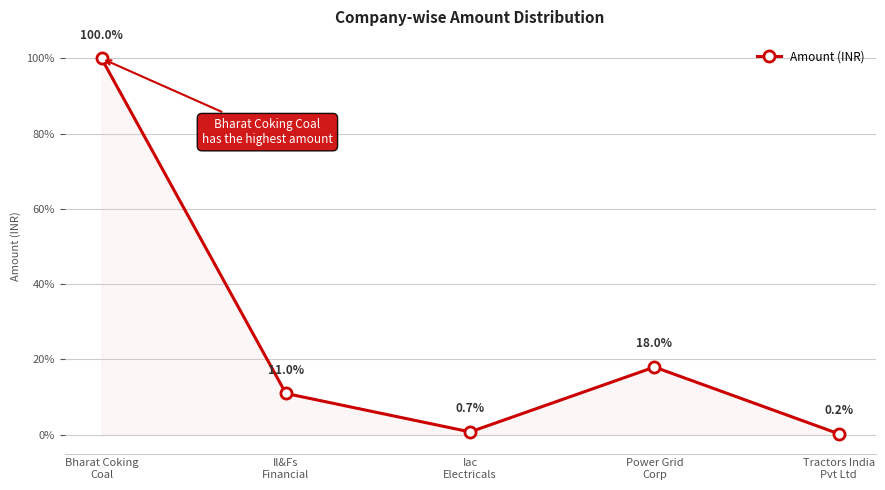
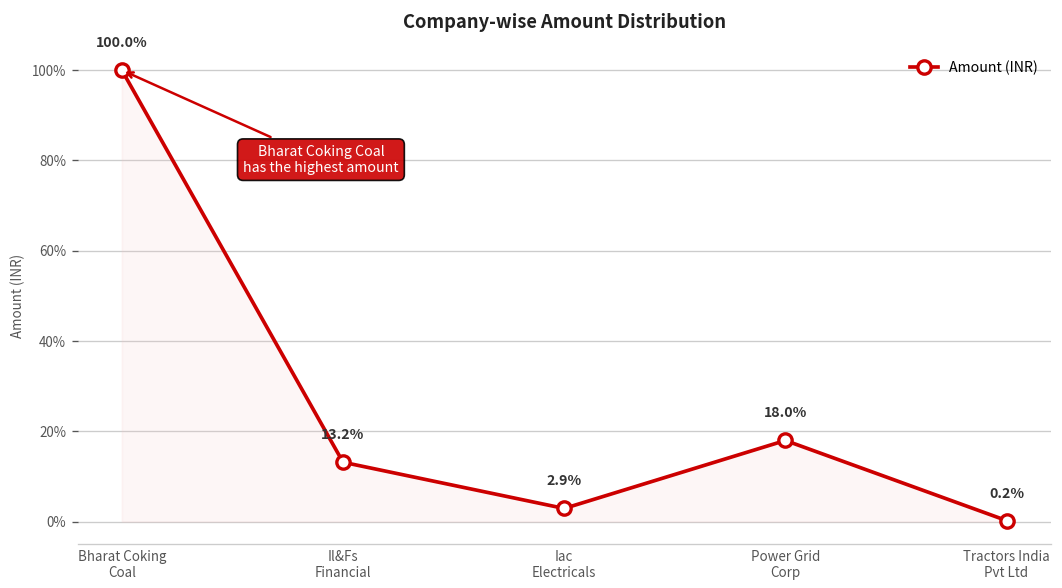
Il&Fs Financial: 11.0% -> 13.2%
Iac Electricals: 0.7% -> 2.9%
